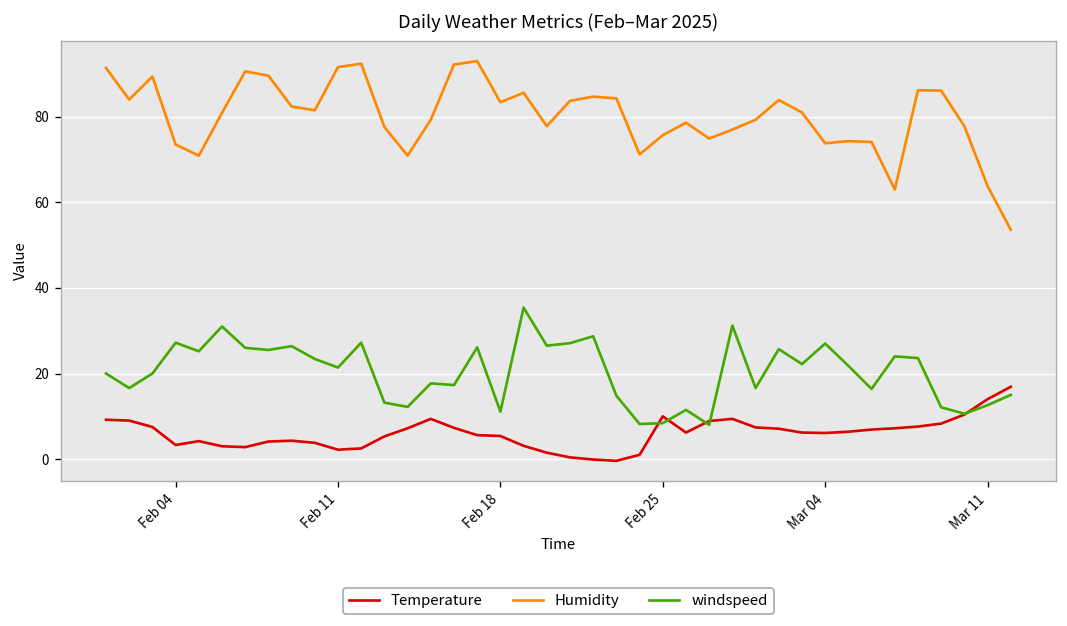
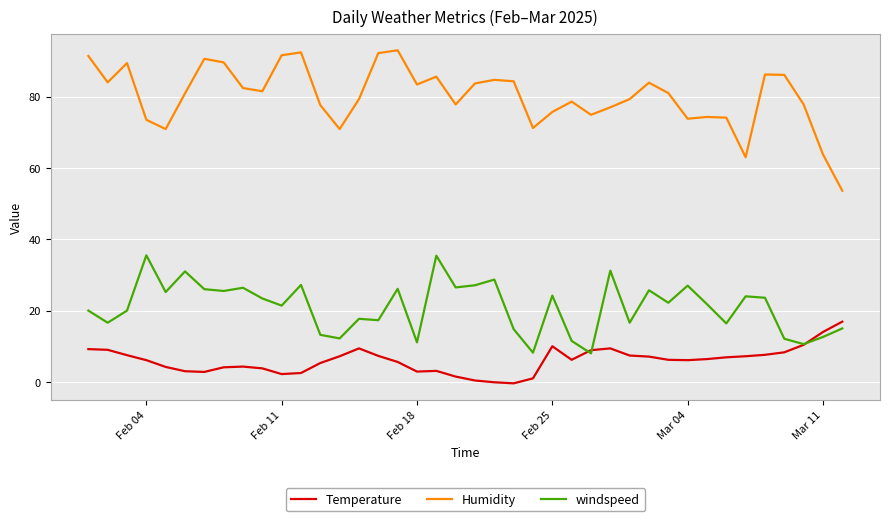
Temperature, Feb 04: 3 -> 6
windspeed, Feb 04: 27 -> 36
Temperature, Feb 18: 5 -> 3
windspeed, Feb 25: 8 -> 24
